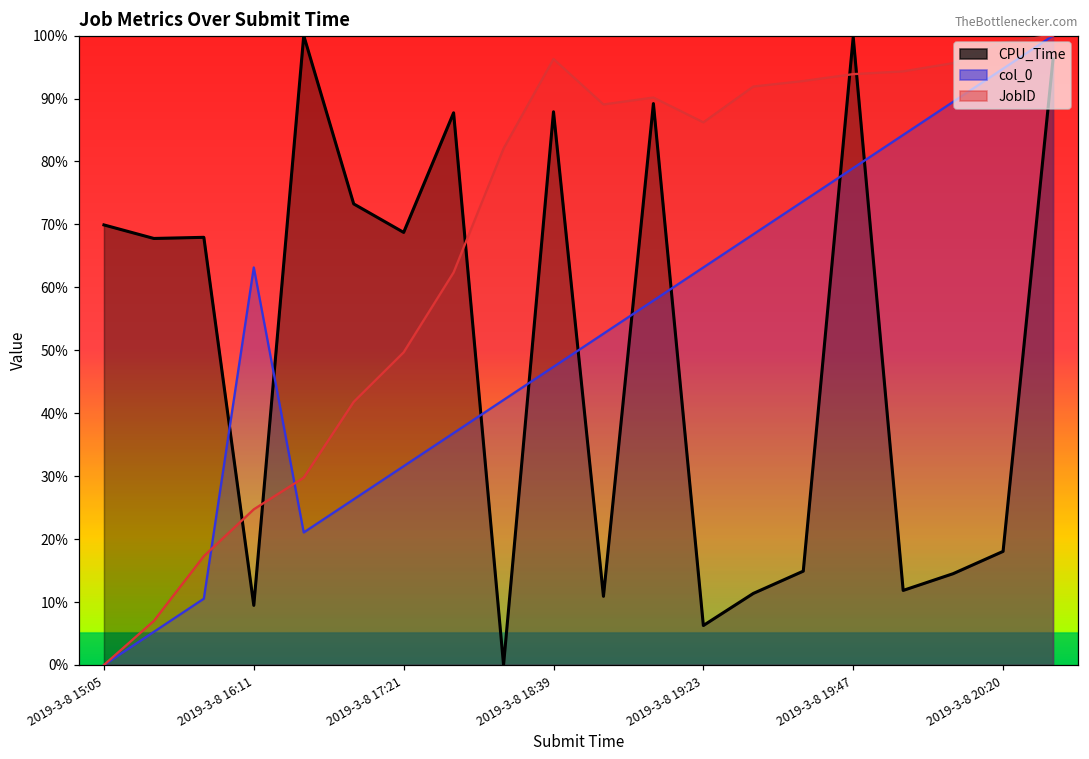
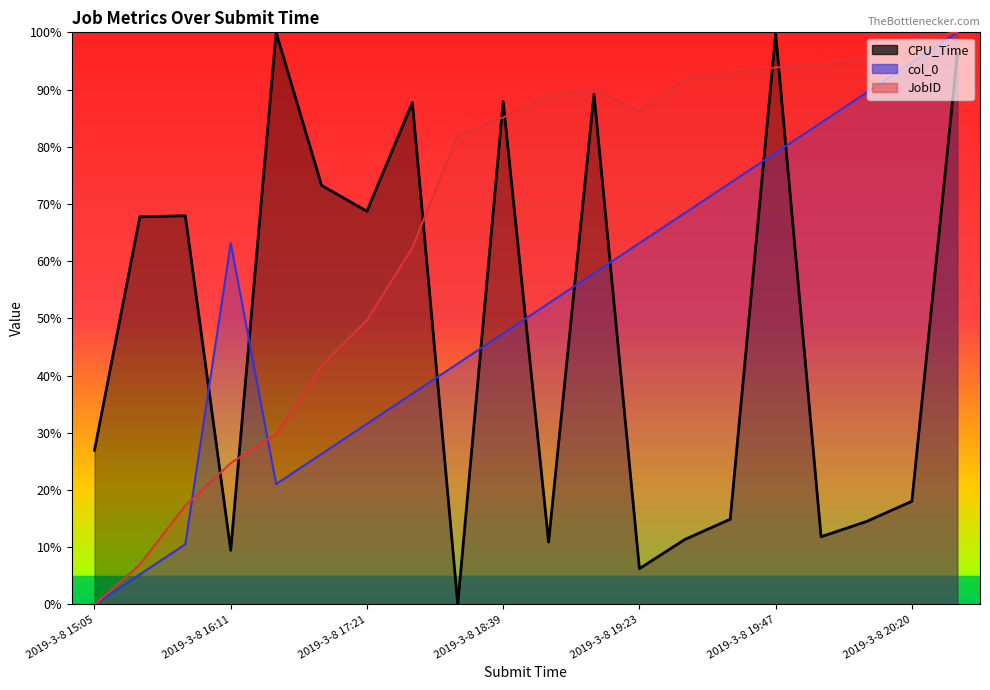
CPU_Time, 2019-3-8 15:05: 70% -> 27%
JobID, 2019-3-8 18:39: 96% -> 85%
